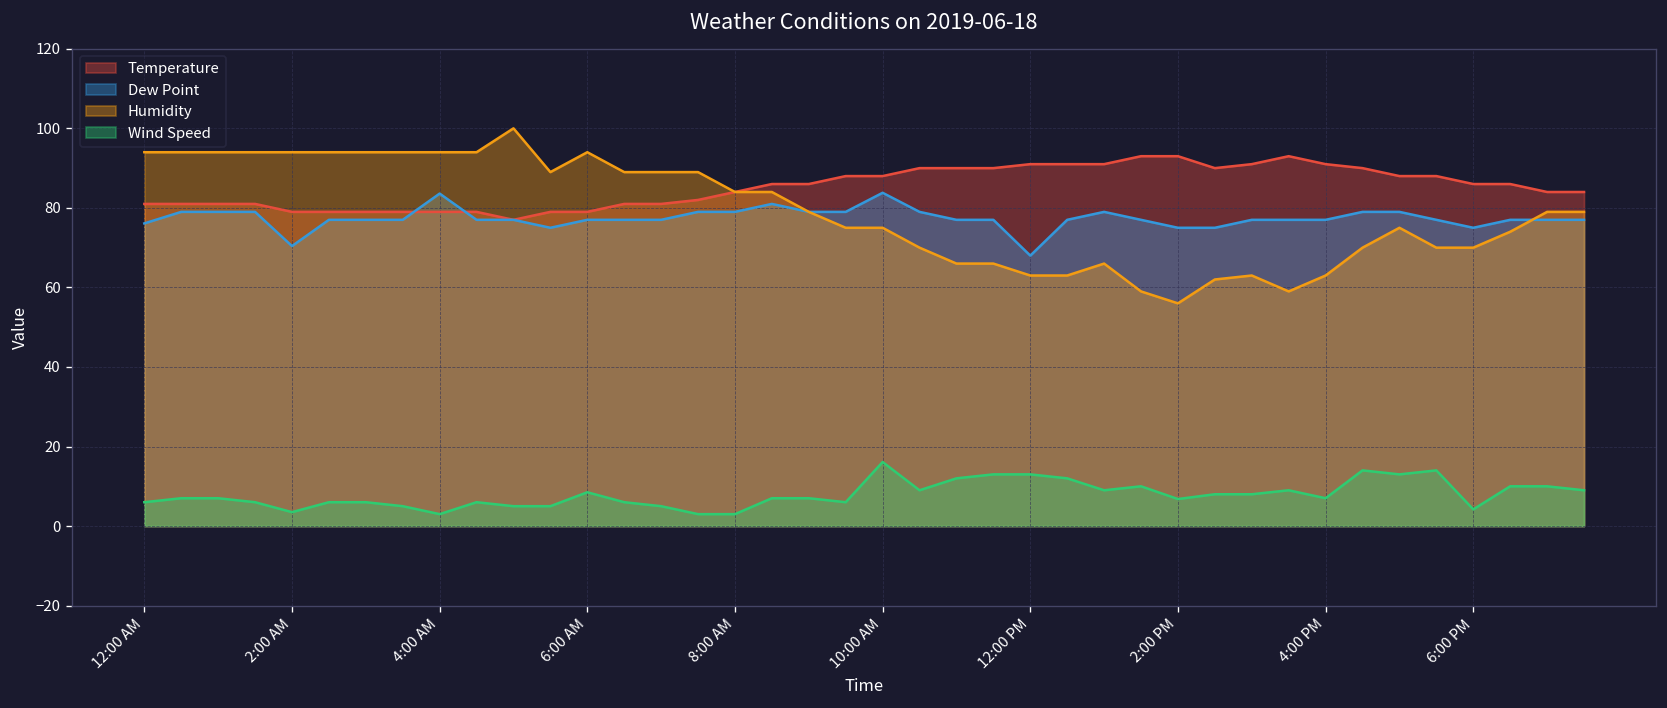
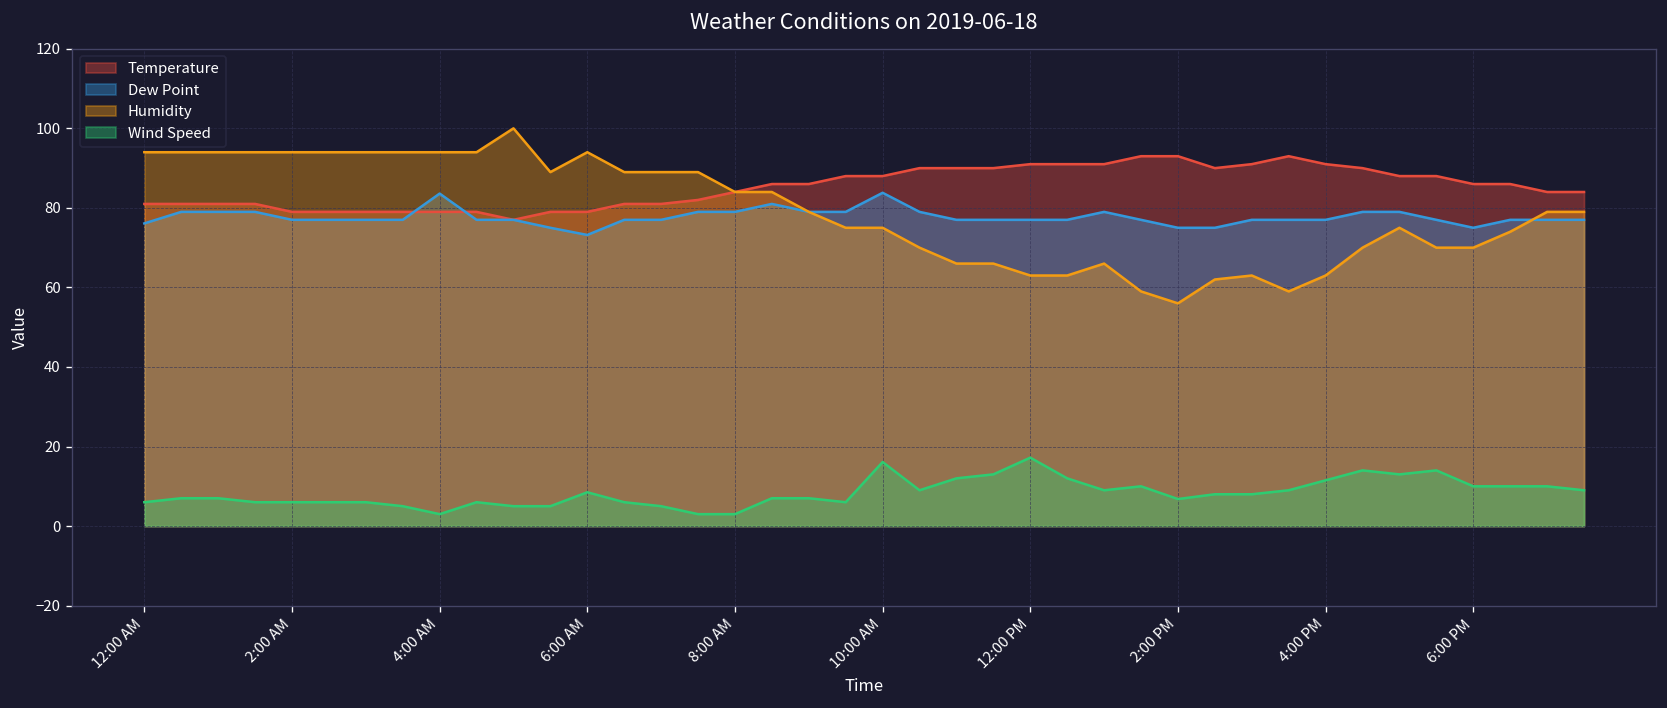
Dew Point, 2:00 AM: 70 -> 77
Wind Speed, 2:00 AM: 4 -> 6
Dew Point, 6:00 AM: 77 -> 73
Dew Point, 12:00 PM: 68 -> 77
Wind Speed, 12:00 PM: 13 -> 17
Wind Speed, 4:00 PM: 7 -> 12
Wind Speed, 6:00 PM: 4 -> 10
